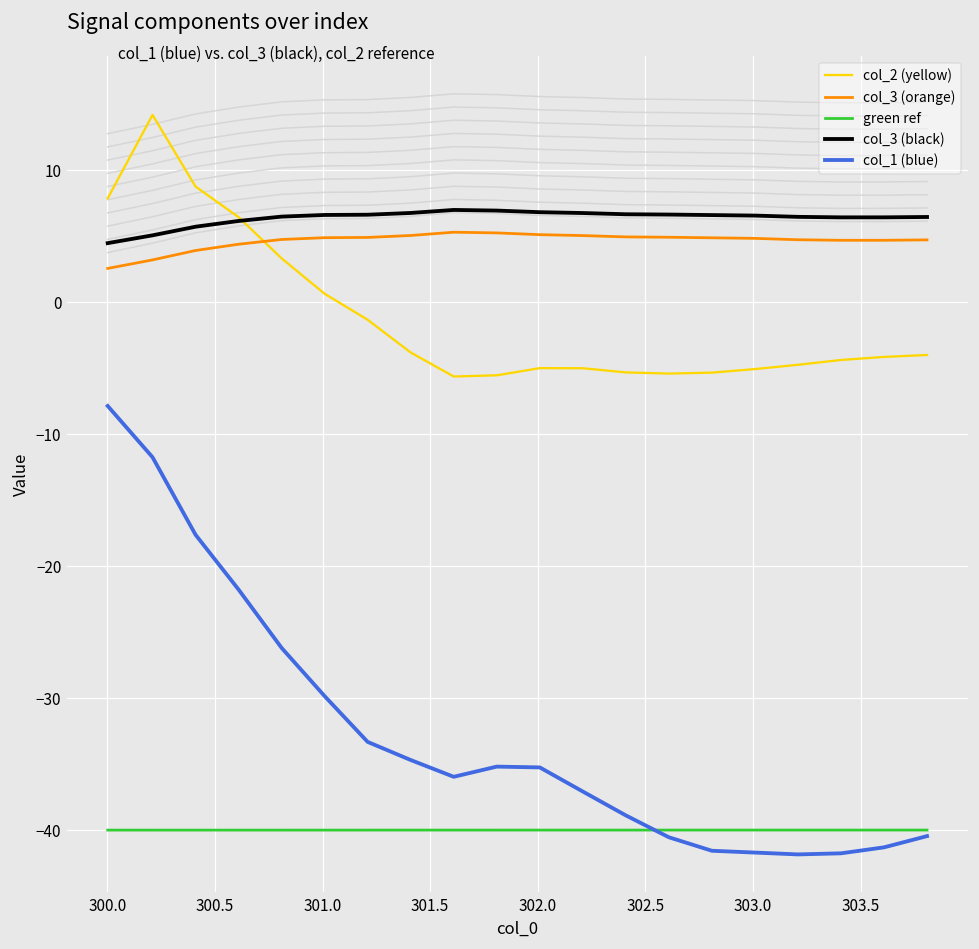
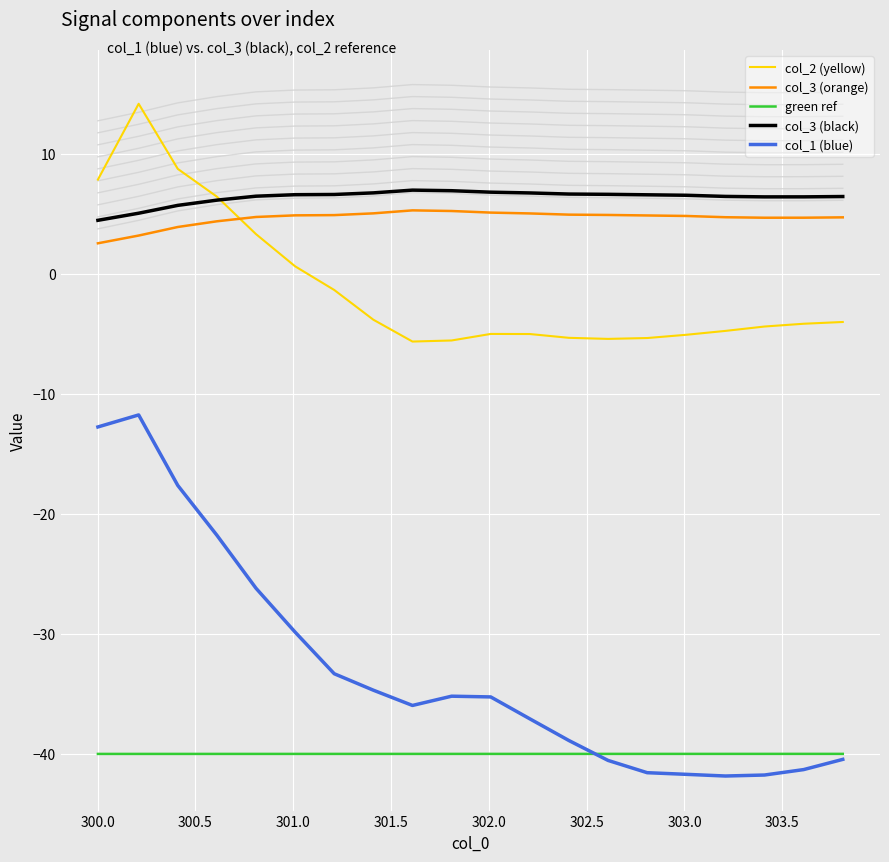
col_1 (blue), 300.0: -7.9 -> -12.8
